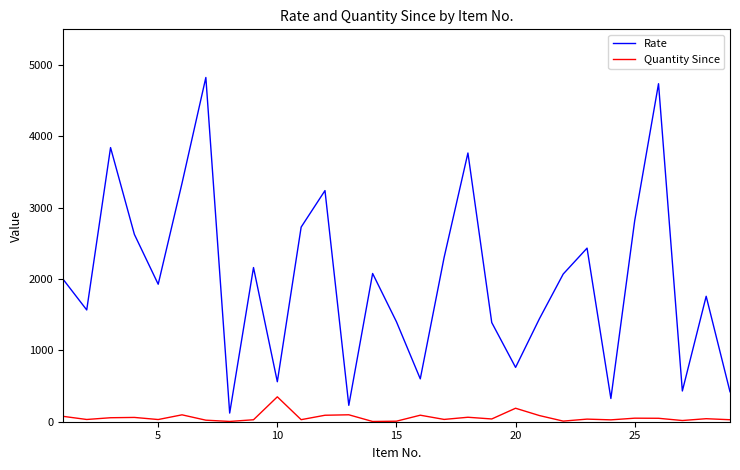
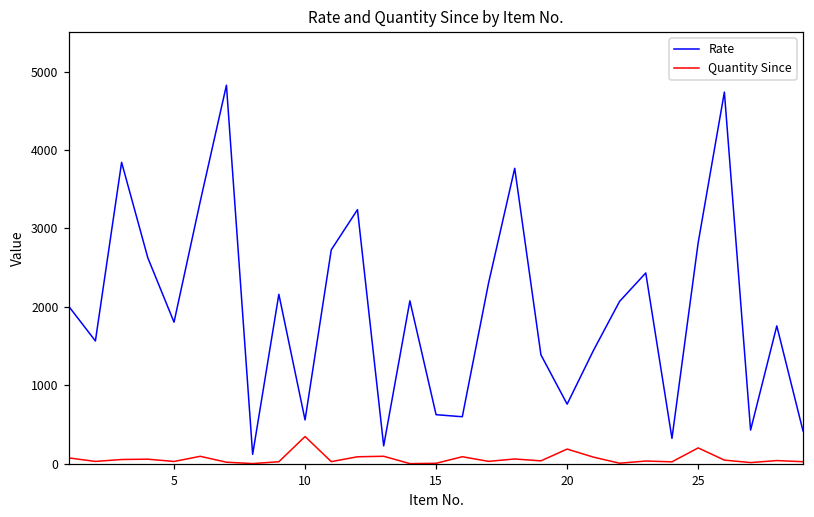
Rate, 5: 1900 -> 1800
Rate, 15: 1400 -> 600
Quantity Since, 25: 0 -> 200
